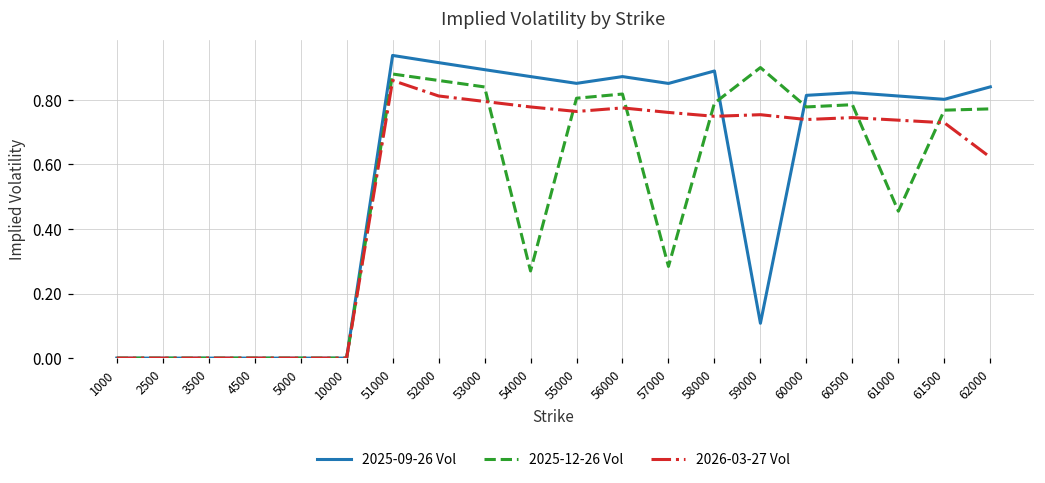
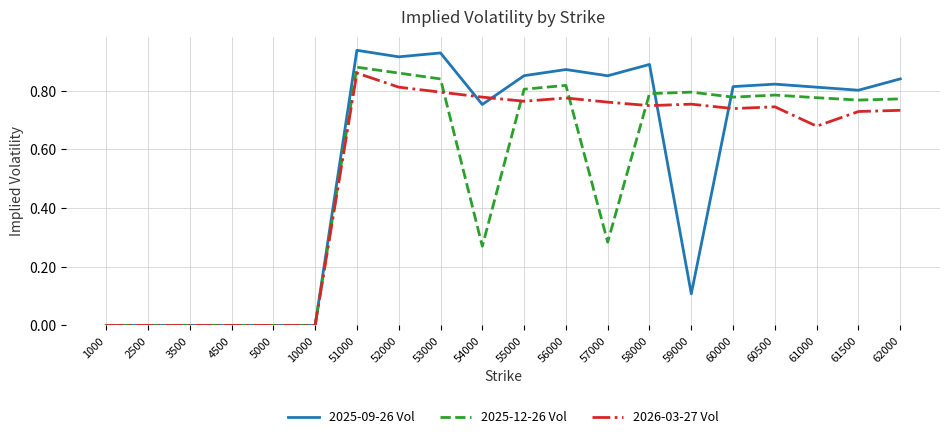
2025-09-26 Vol, 53000: 0.89 -> 0.93
2025-09-26 Vol, 54000: 0.87 -> 0.75
2025-12-26 Vol, 59000: 0.90 -> 0.80
2025-12-26 Vol, 61000: 0.46 -> 0.78
2026-03-27 Vol, 61000: 0.74 -> 0.68
2026-03-27 Vol, 62000: 0.62 -> 0.73
